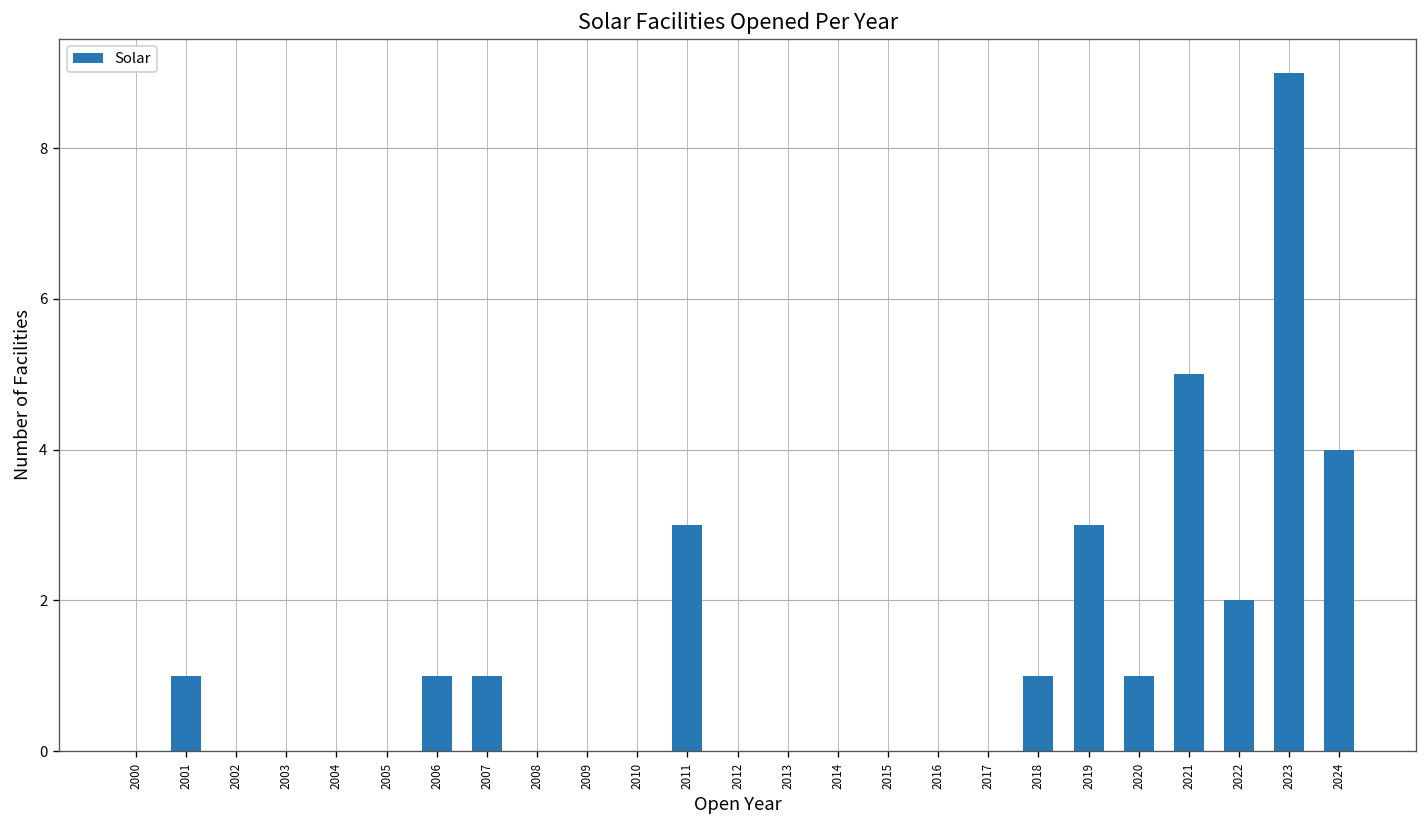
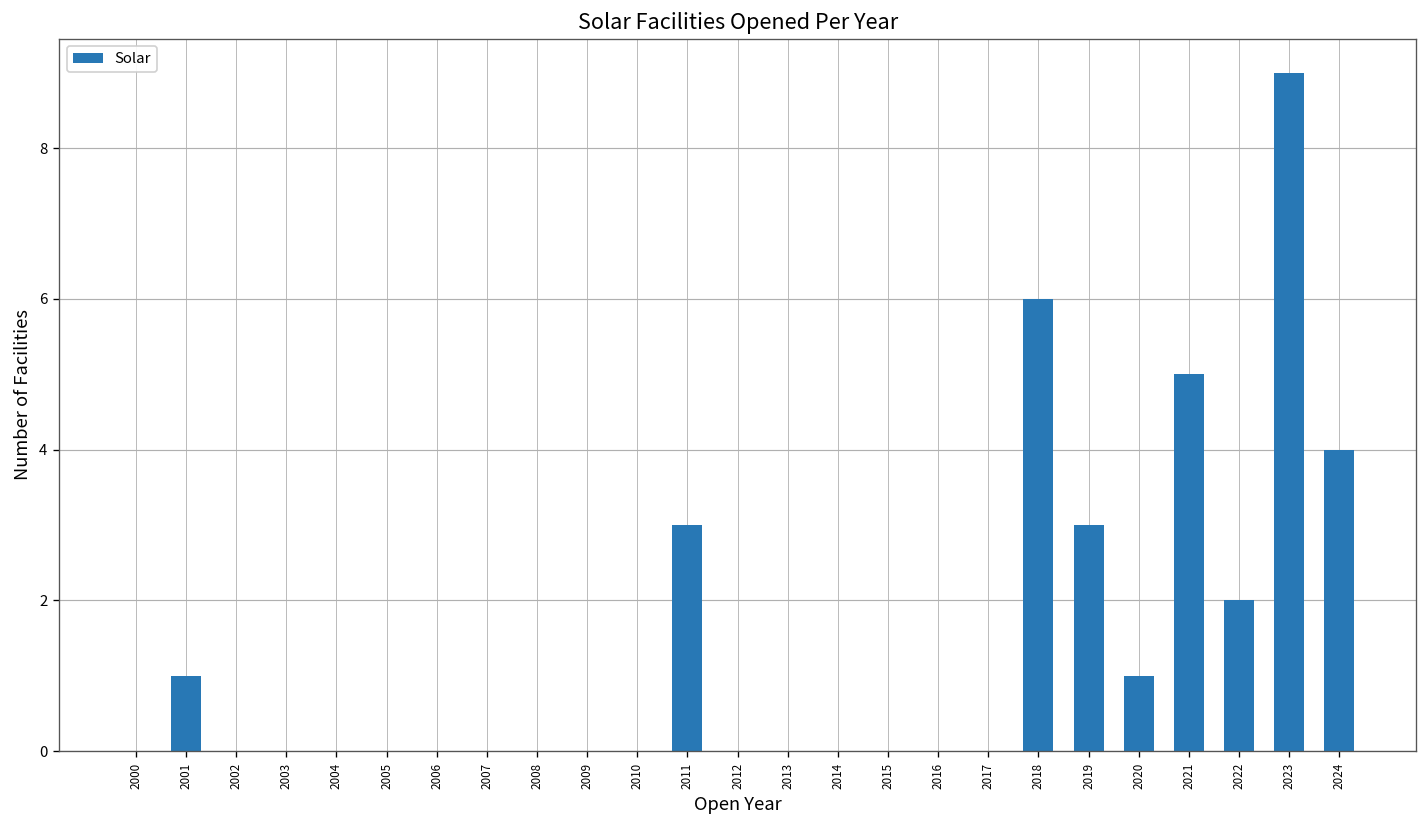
2006: 1 -> 0
2007: 1 -> 0
2018: 1 -> 6
